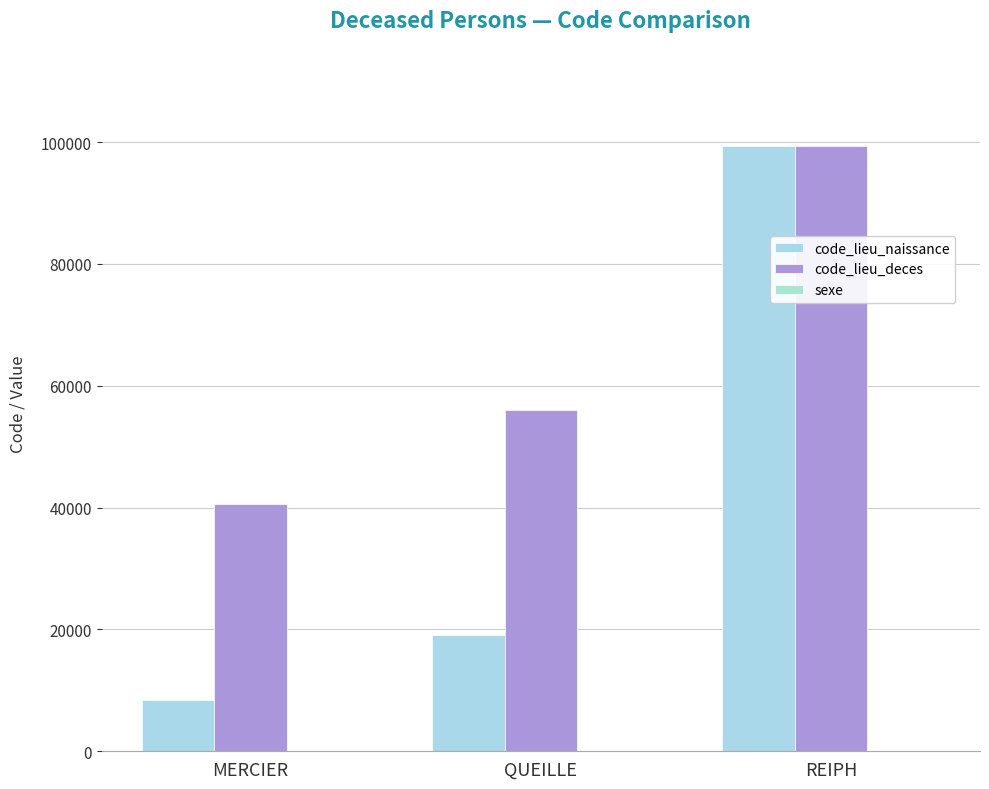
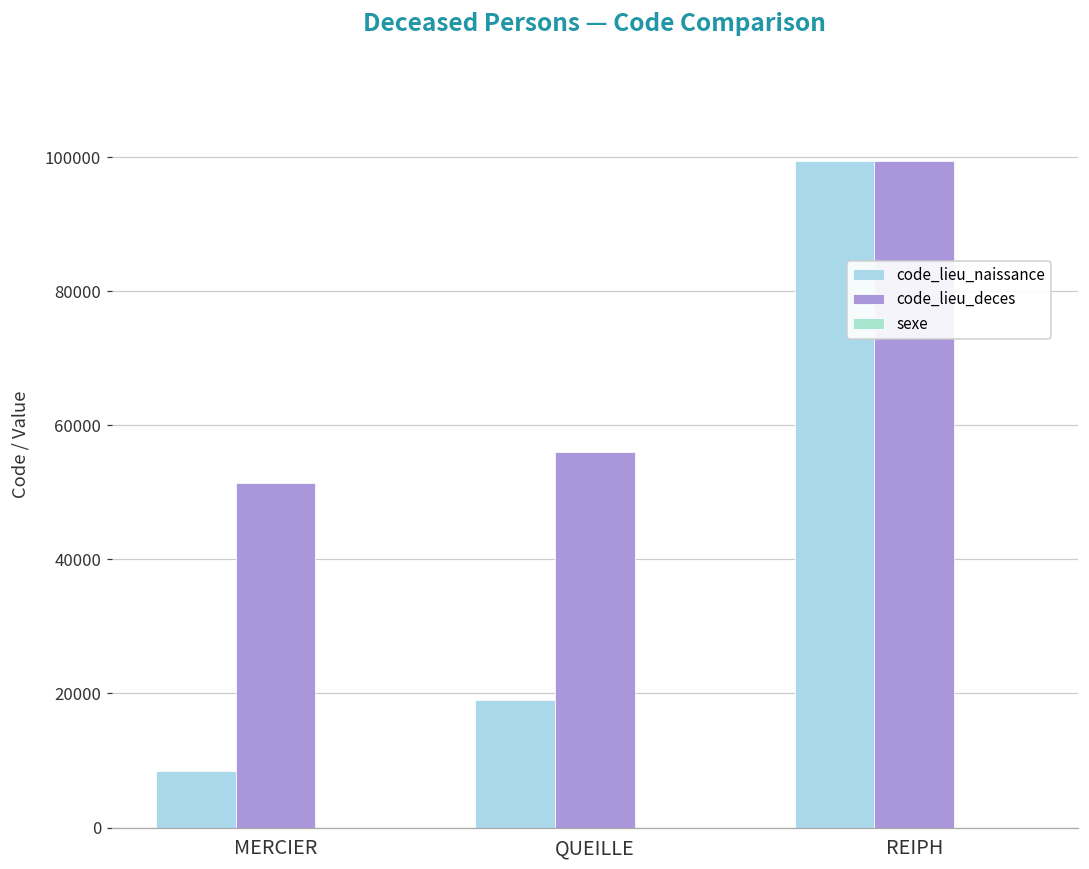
code_lieu_deces, MERCIER: 41000 -> 51000
